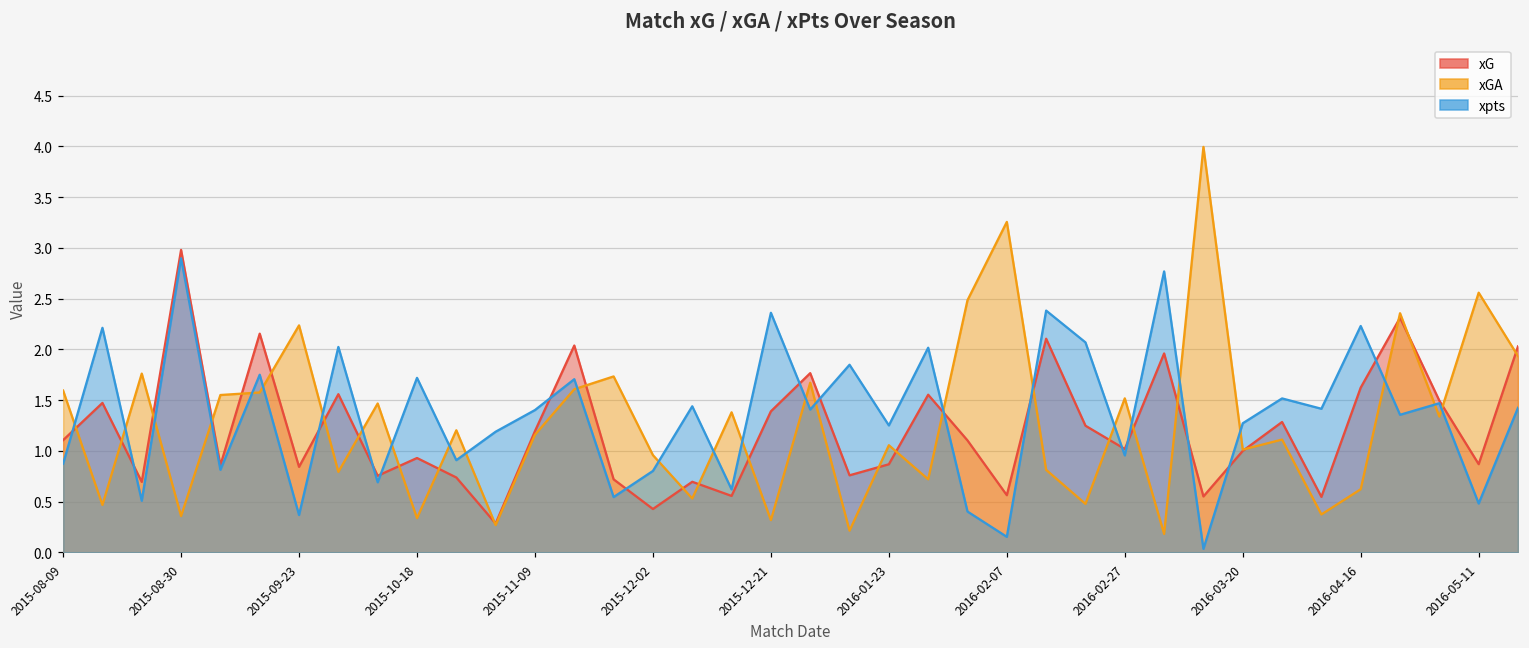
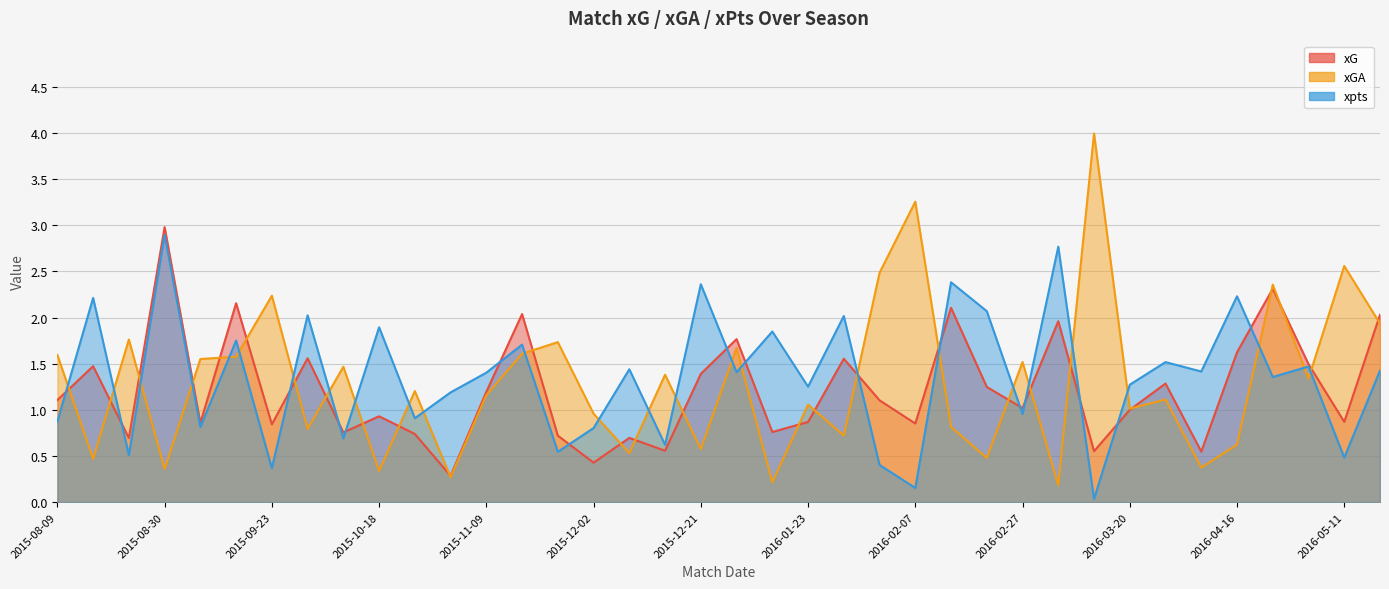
xpts, 2015-10-18: 1.7 -> 1.9
xGA, 2015-12-21: 0.3 -> 0.6
xG, 2016-02-07: 0.6 -> 0.9
